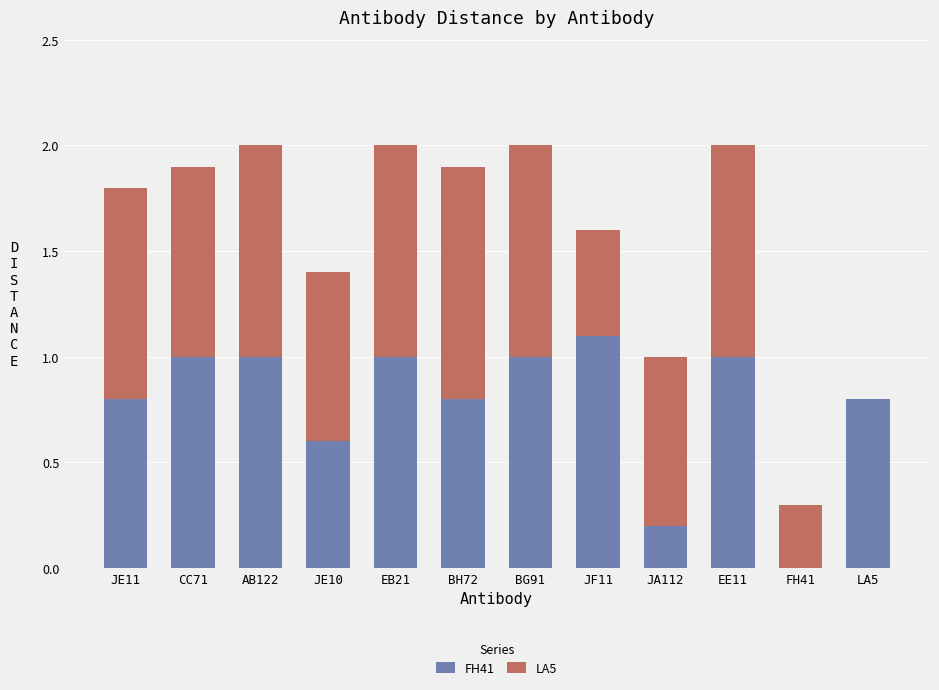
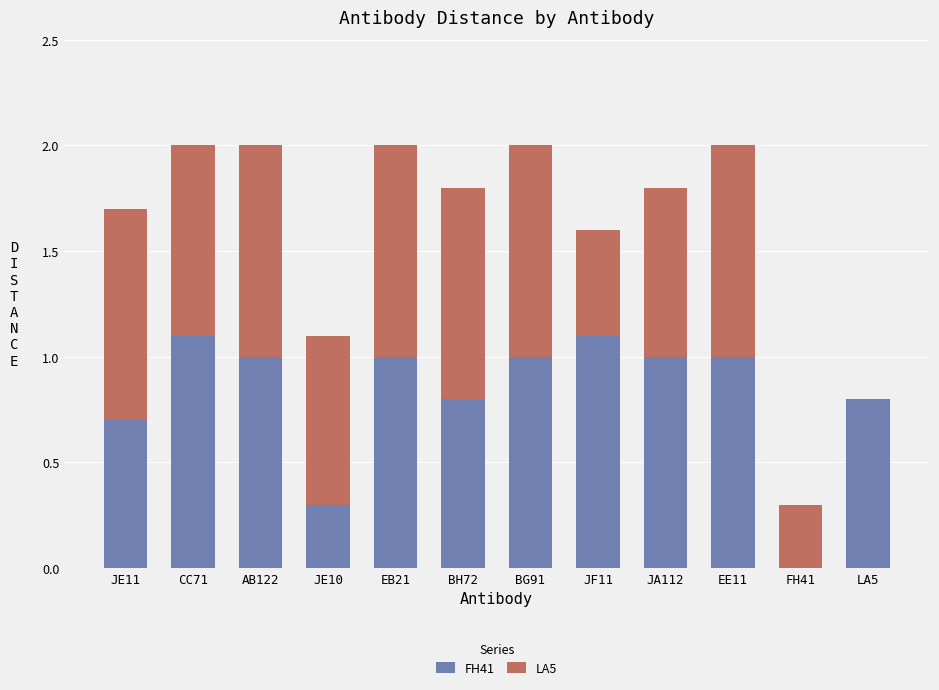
FH41, JE11: 0.8 -> 0.7
FH41, CC71: 1.0 -> 1.1
FH41, JE10: 0.6 -> 0.3
LA5, BH72: 1.1 -> 1.0
FH41, JA112: 0.2 -> 1.0
